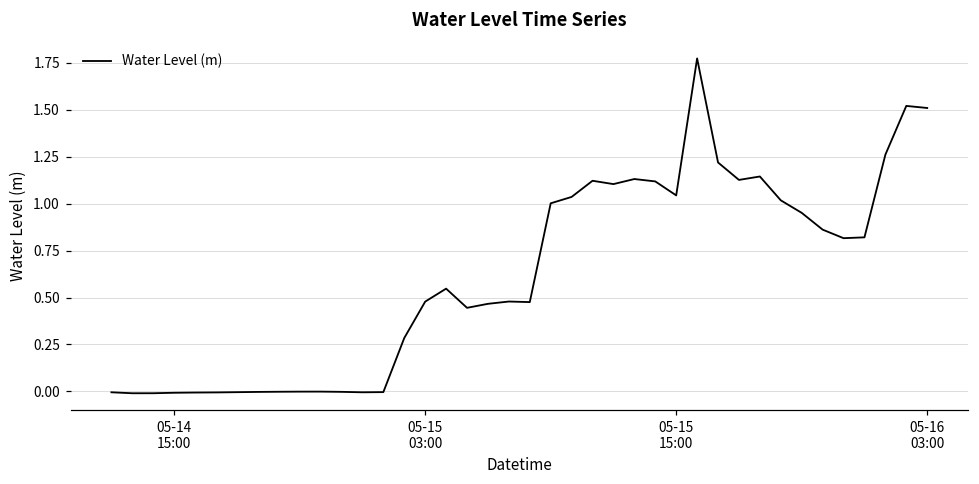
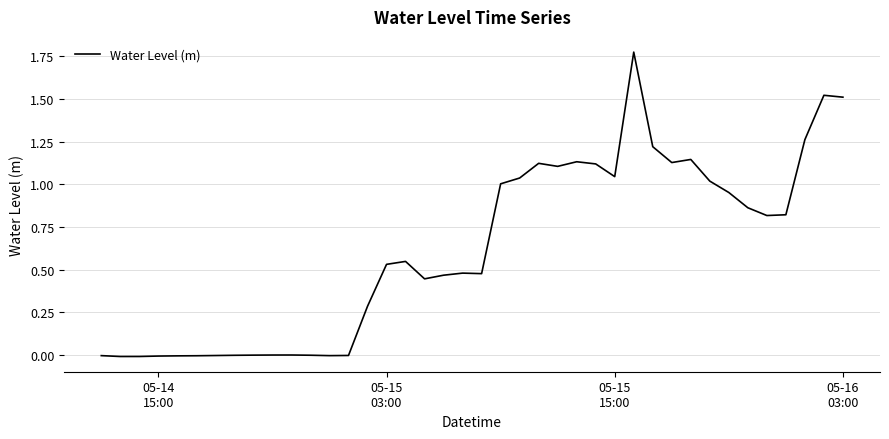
05-15 03:00: 0.48 -> 0.53
